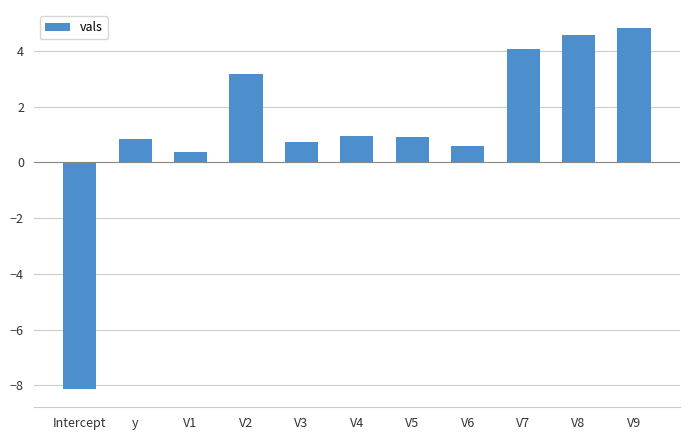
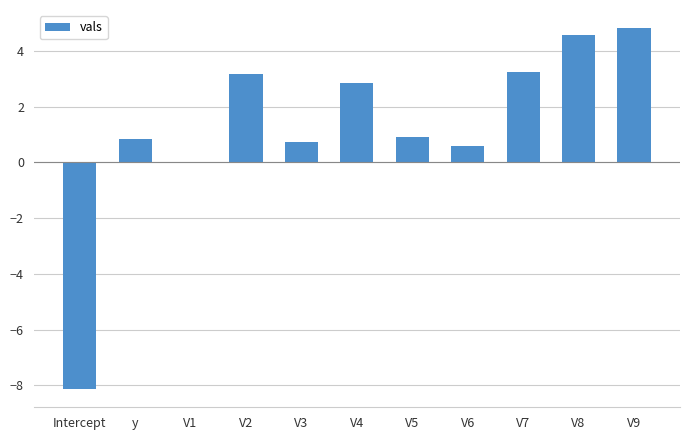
V1: 0.4 -> 0.0
V4: 0.9 -> 2.9
V7: 4.1 -> 3.2
